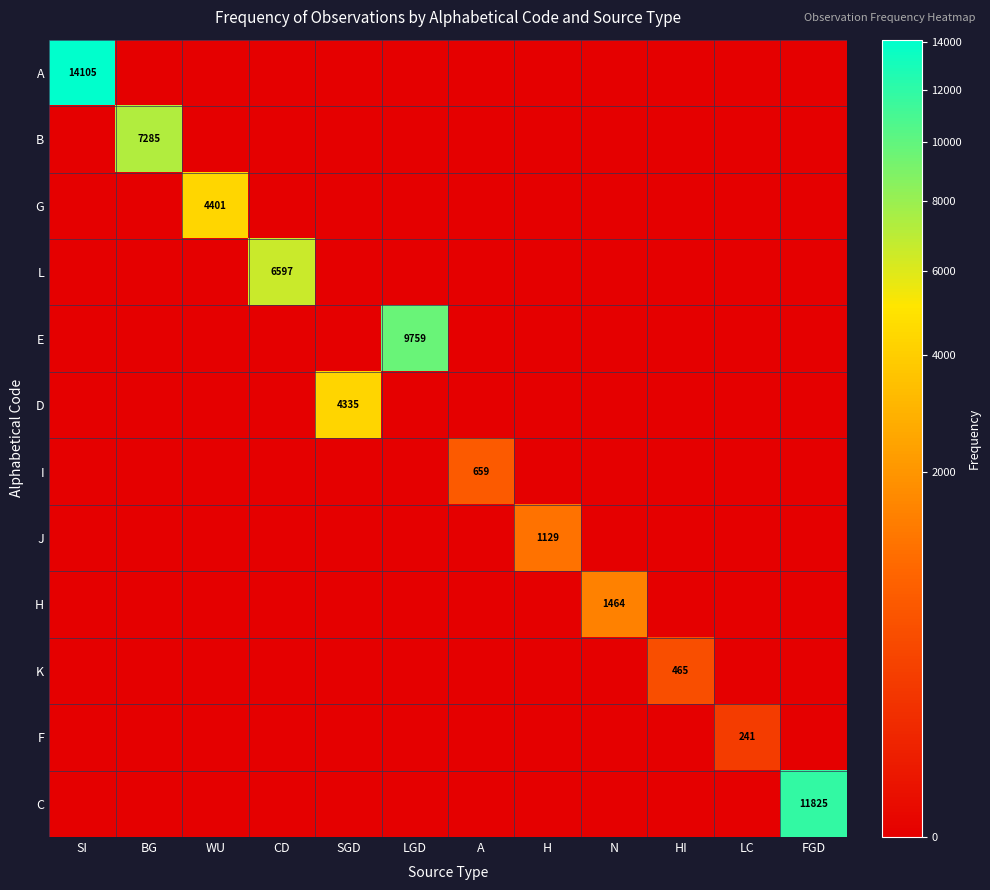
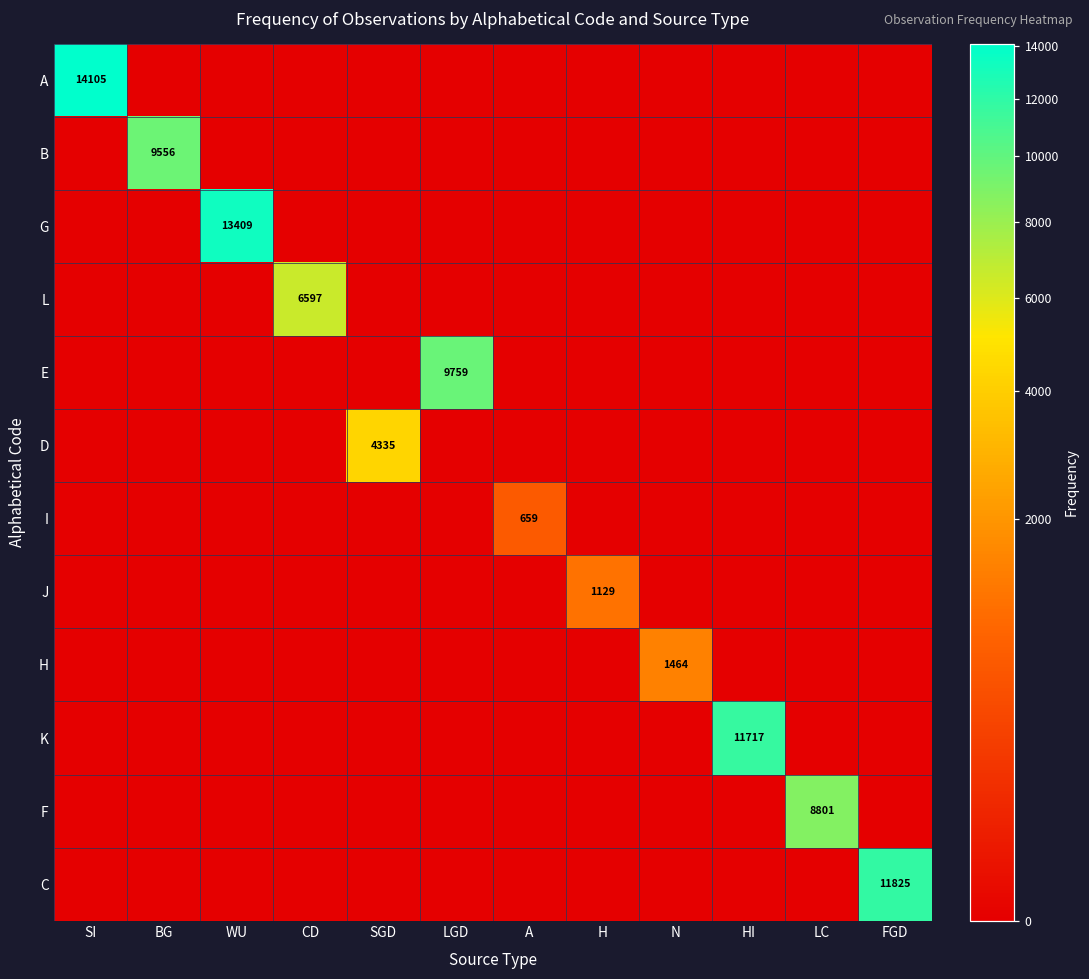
B, BG: 7285 -> 9556
G, WU: 4401 -> 13409
K, HI: 465 -> 11717
F, LC: 241 -> 8801
